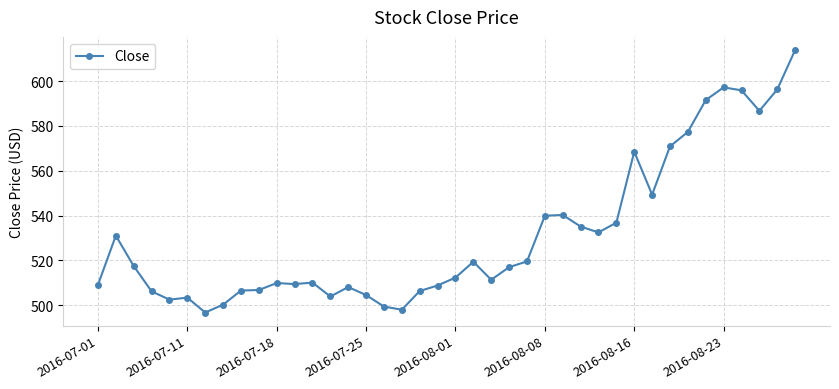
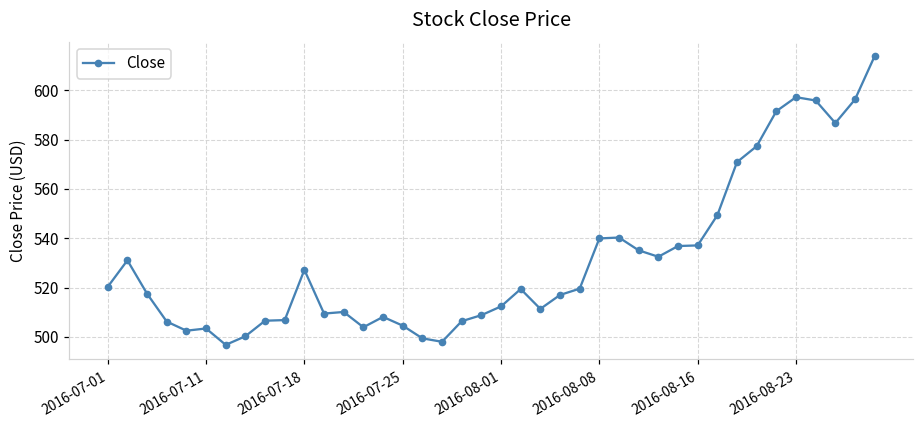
2016-07-01: 509 -> 520
2016-07-18: 510 -> 527
2016-08-16: 569 -> 537
